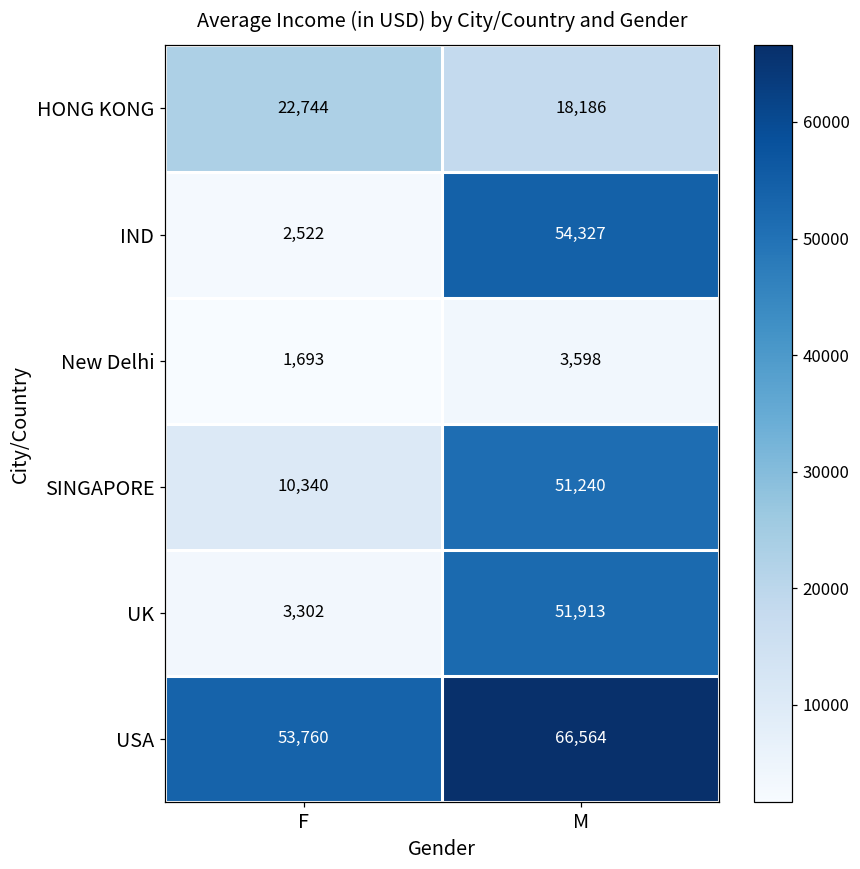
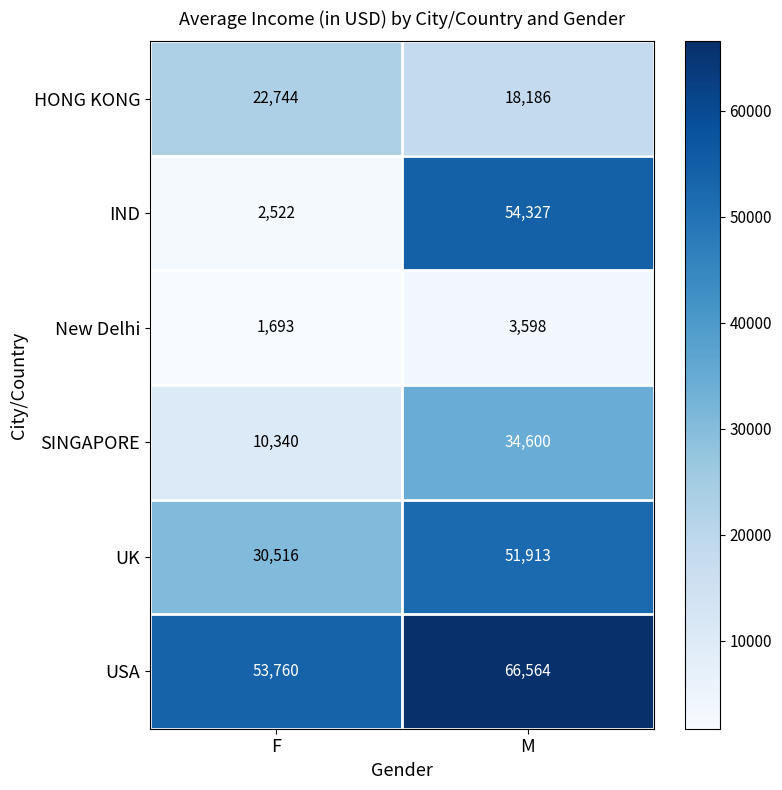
SINGAPORE, M: 51,240 -> 34,600
UK, F: 3,302 -> 30,516
